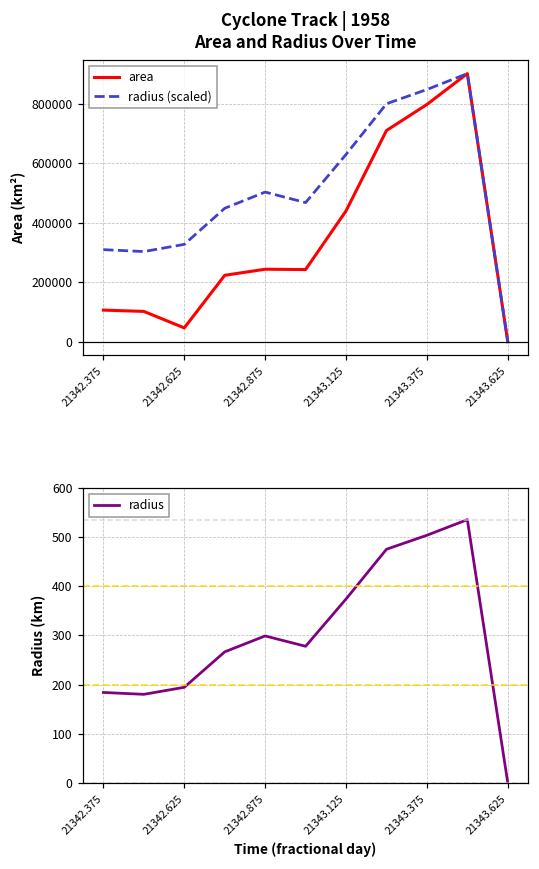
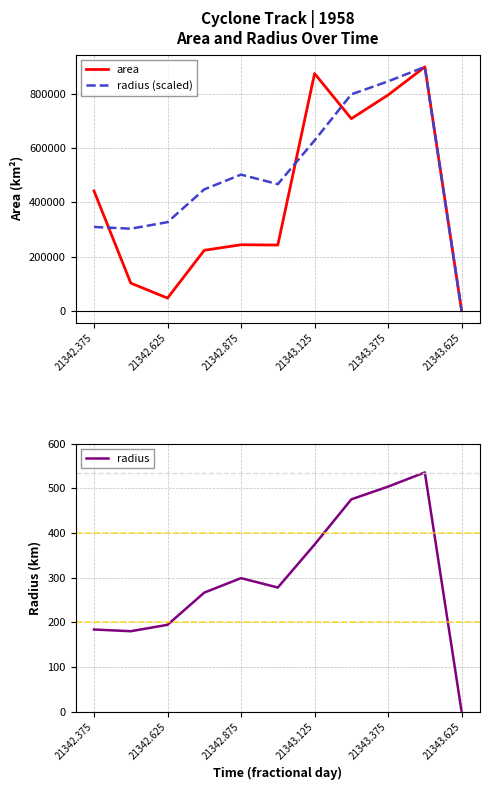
Cyclone Track | 1958 Area and Radius Over Time, area, 21342.375: 110000 -> 440000
Cyclone Track | 1958 Area and Radius Over Time, area, 21343.125: 440000 -> 880000
